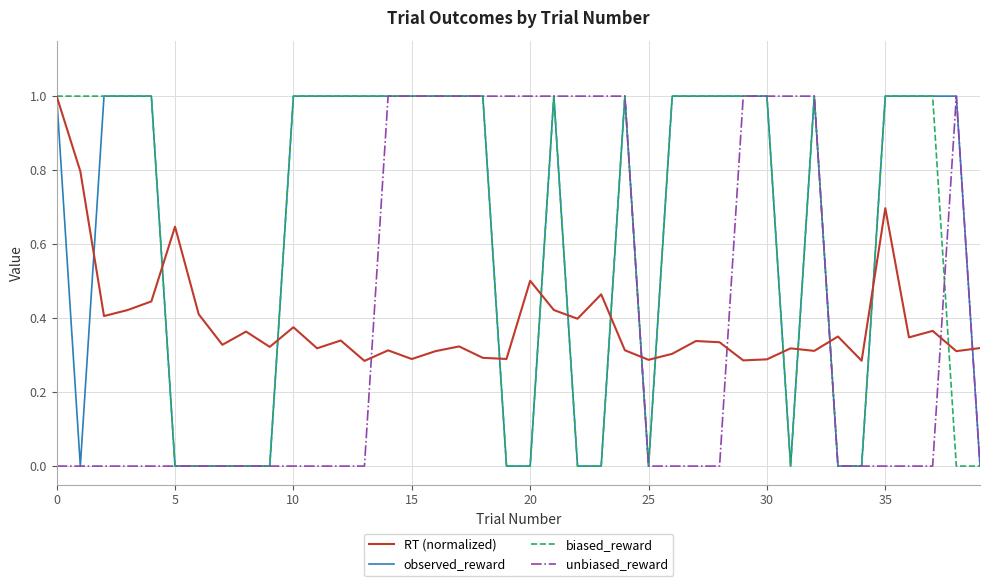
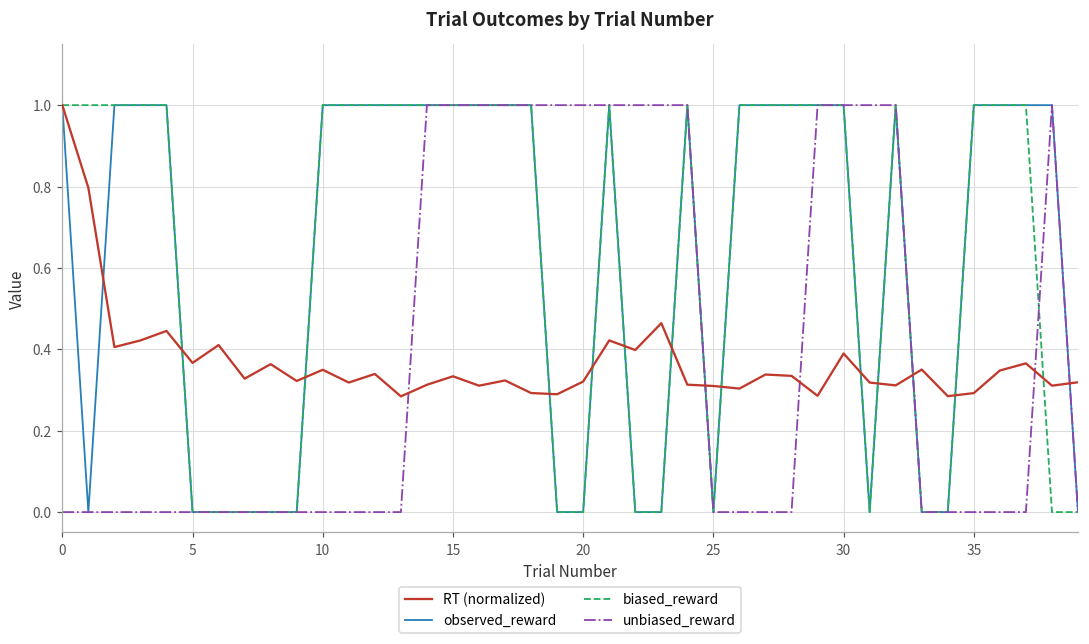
RT (normalized), 5: 0.65 -> 0.37
RT (normalized), 10: 0.38 -> 0.35
RT (normalized), 15: 0.29 -> 0.33
RT (normalized), 20: 0.50 -> 0.32
RT (normalized), 25: 0.29 -> 0.31
RT (normalized), 30: 0.29 -> 0.39
RT (normalized), 35: 0.70 -> 0.29
